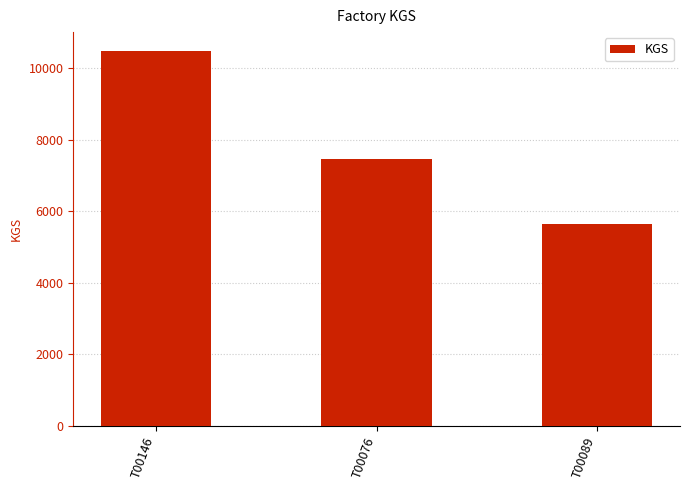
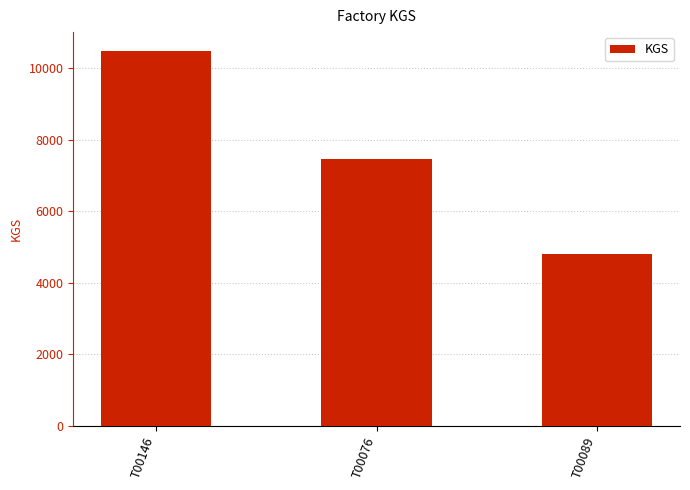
T00089: 5700 -> 4800
